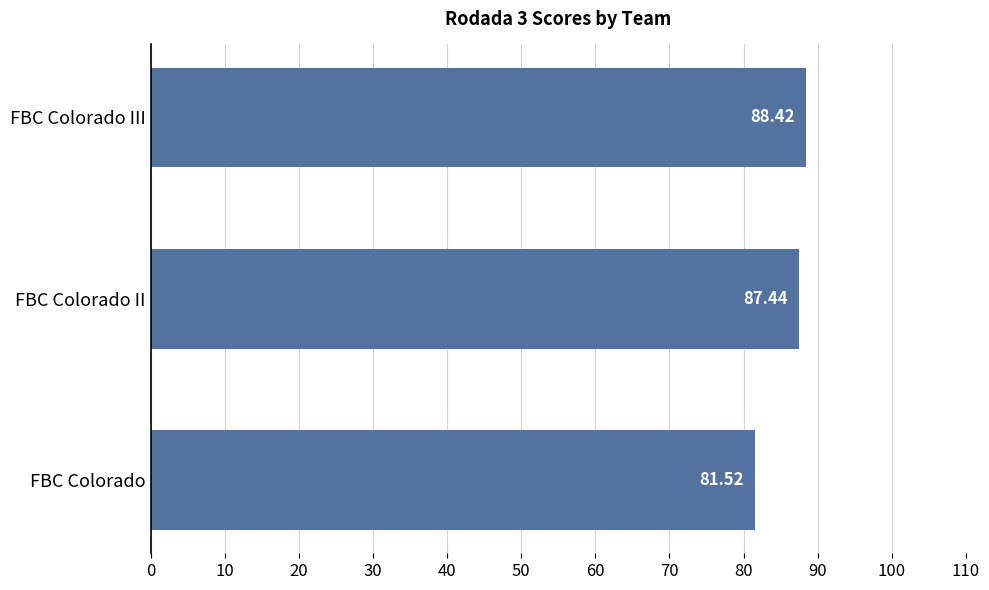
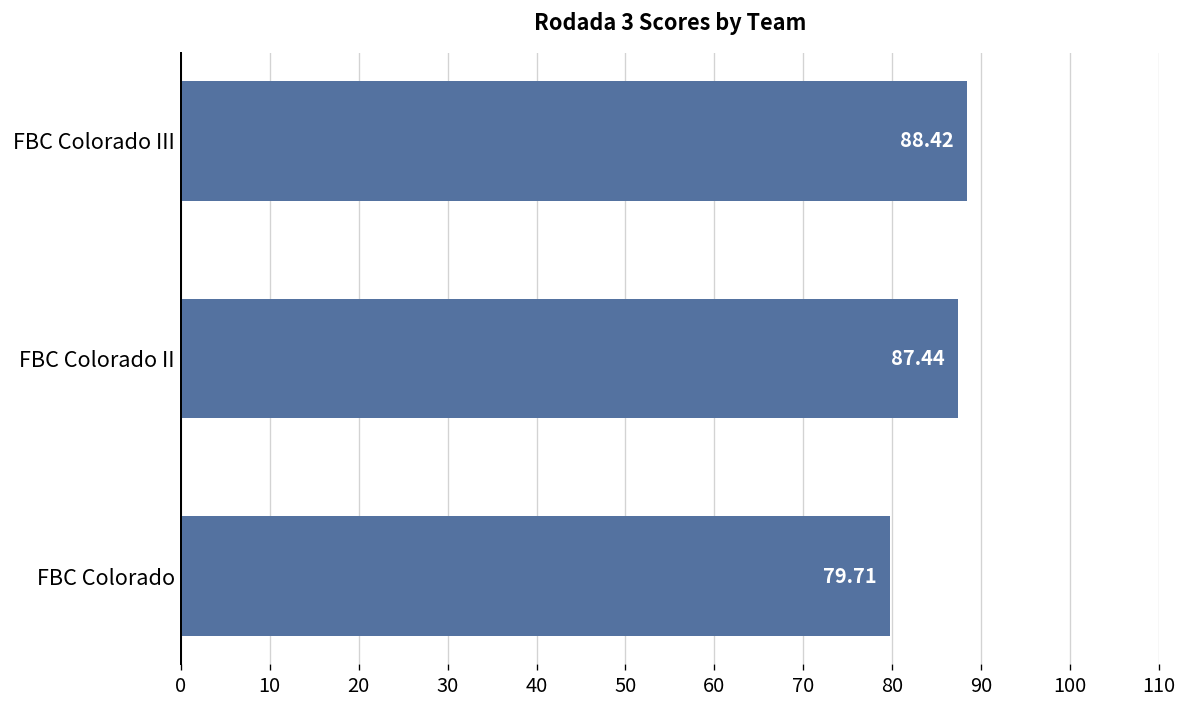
FBC Colorado: 81.52 -> 79.71
